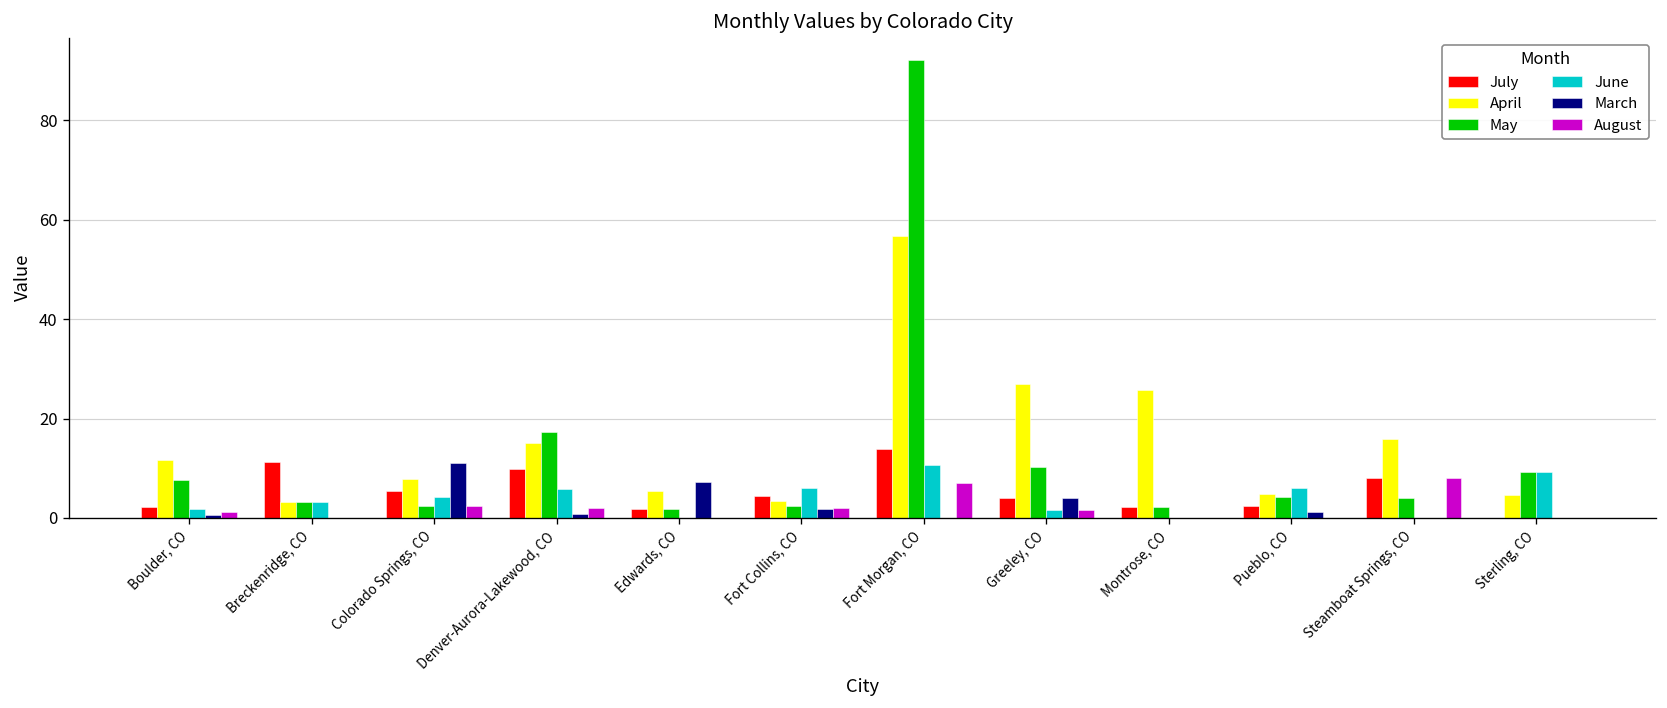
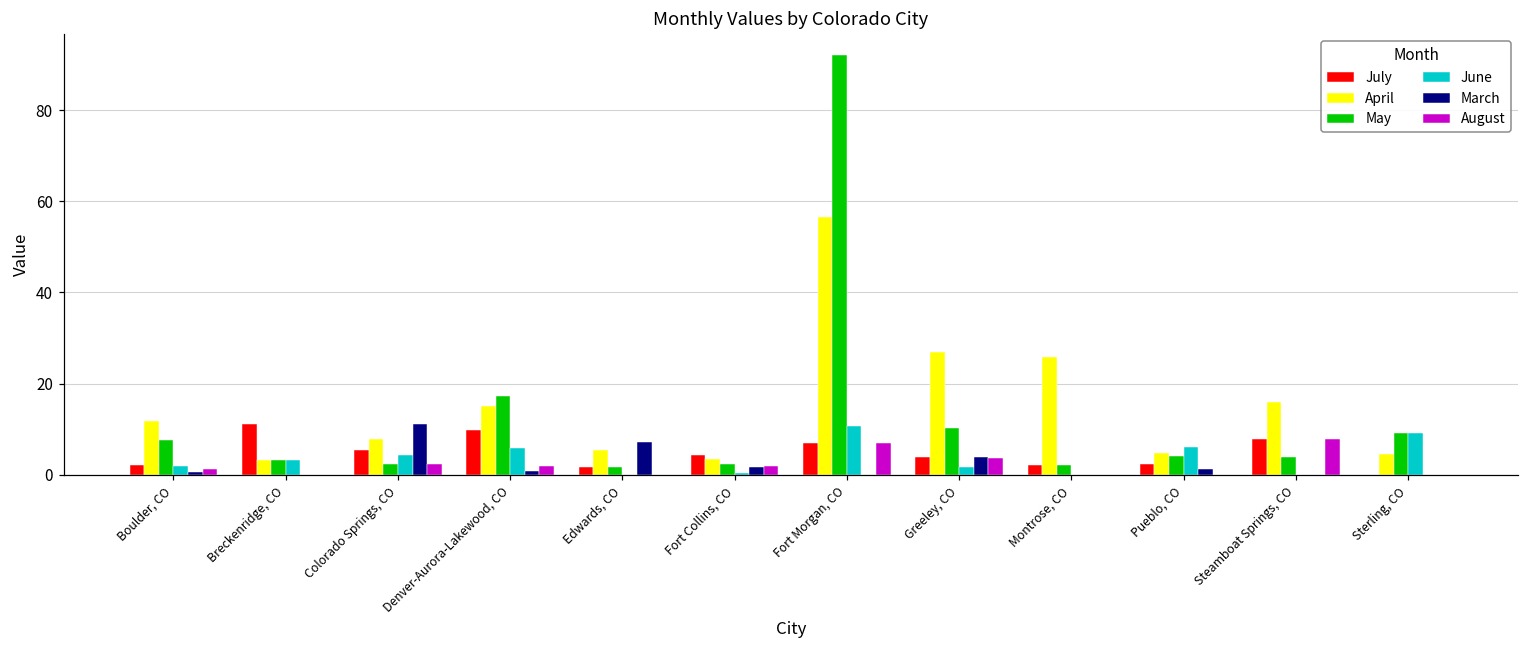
June, Fort Collins, CO: 6 -> 0
July, Fort Morgan, CO: 14 -> 7
August, Greeley, CO: 2 -> 4
